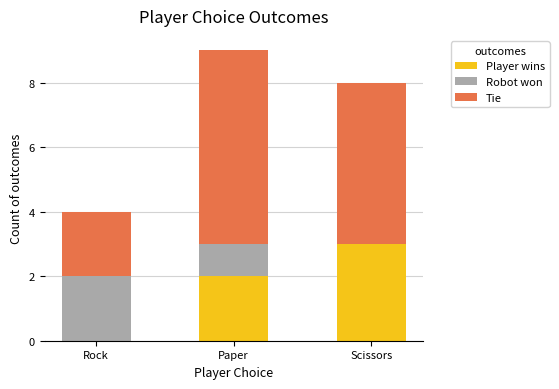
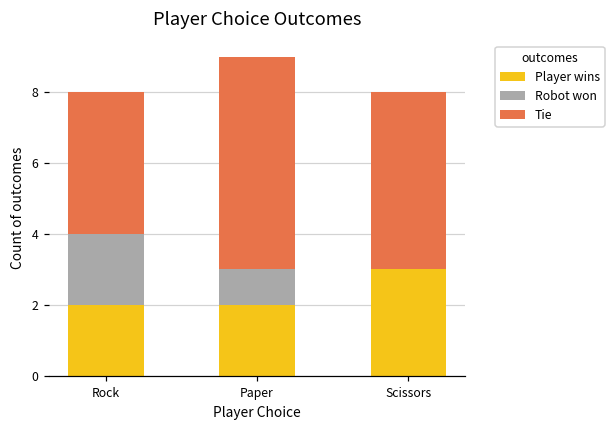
Player wins, Rock: 0 -> 2
Tie, Rock: 2 -> 4
